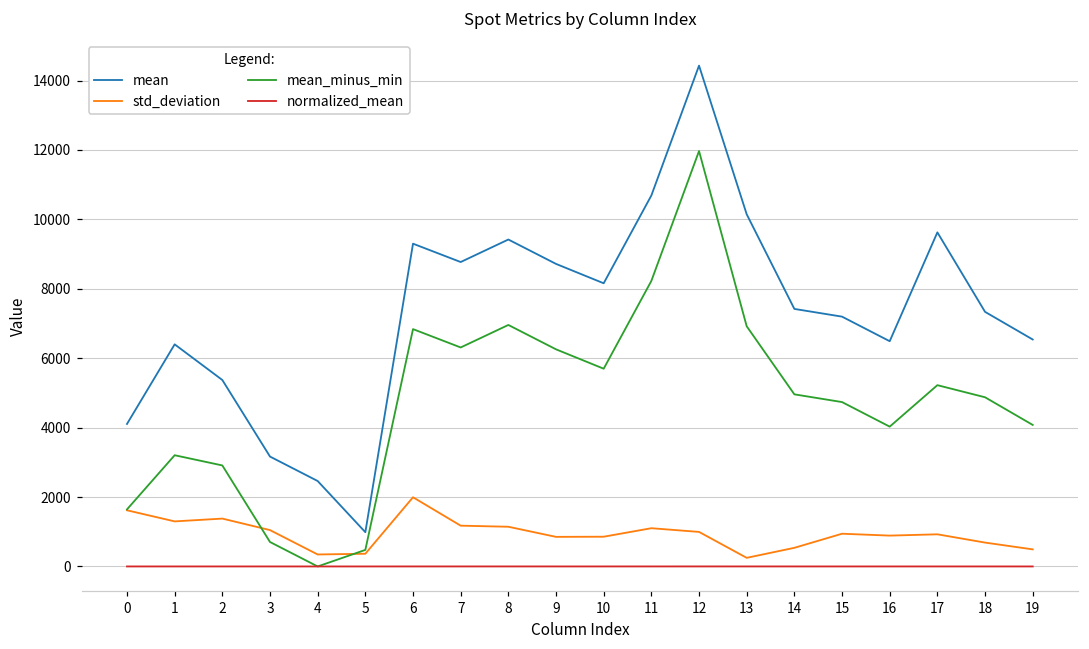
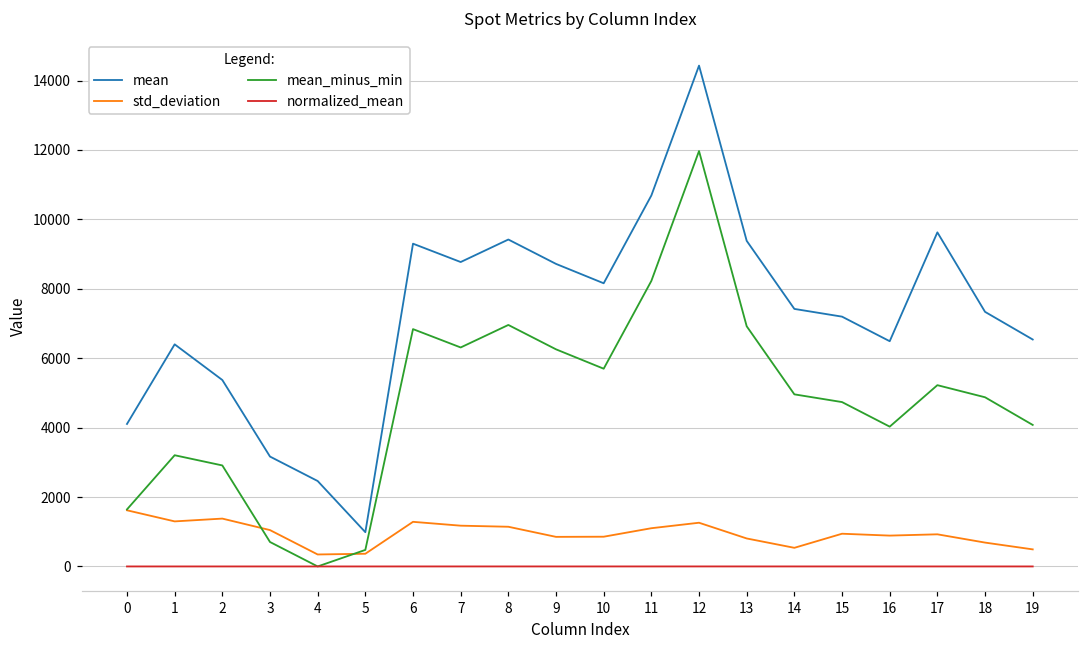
std_deviation, 6: 2000 -> 1300
std_deviation, 12: 1000 -> 1300
mean, 13: 10100 -> 9400
std_deviation, 13: 200 -> 800
